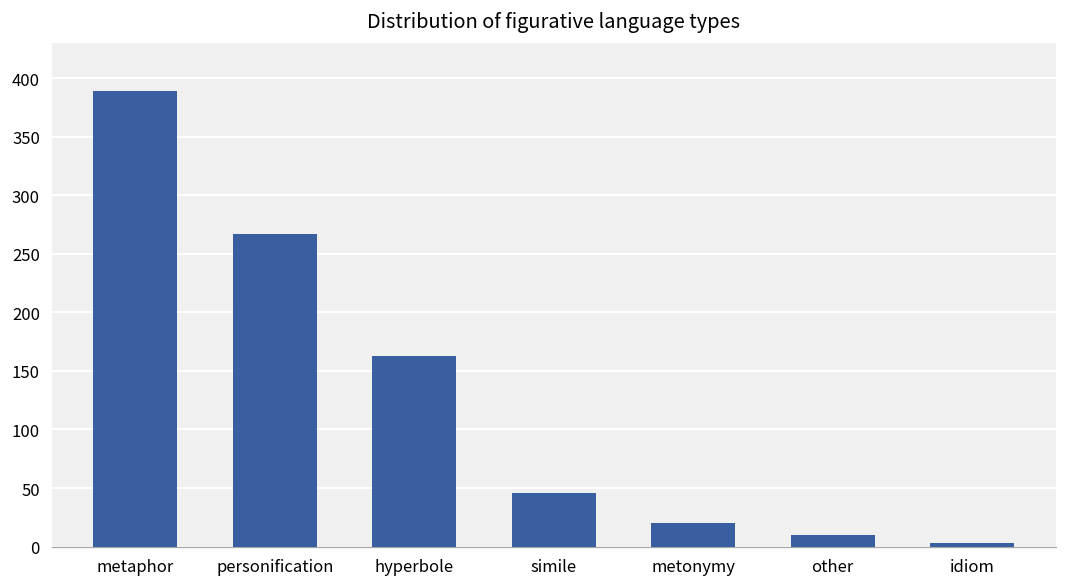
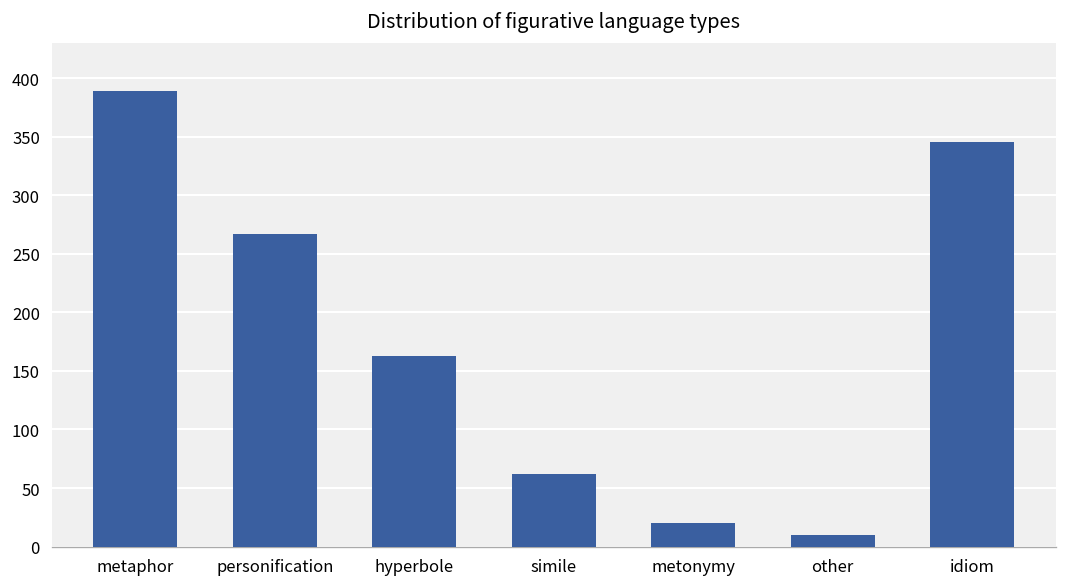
simile: 50 -> 60
idiom: 0 -> 350
